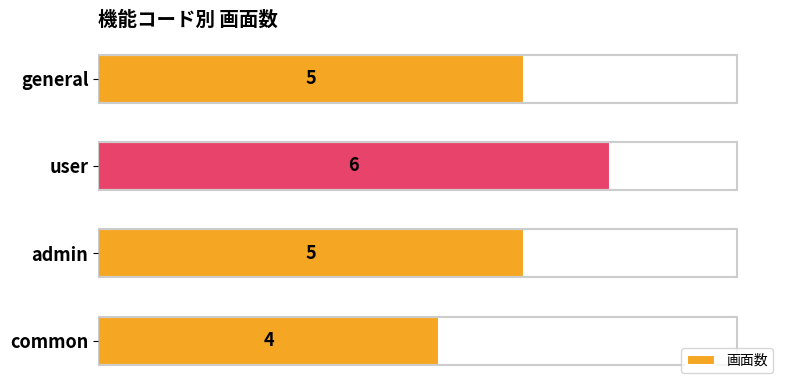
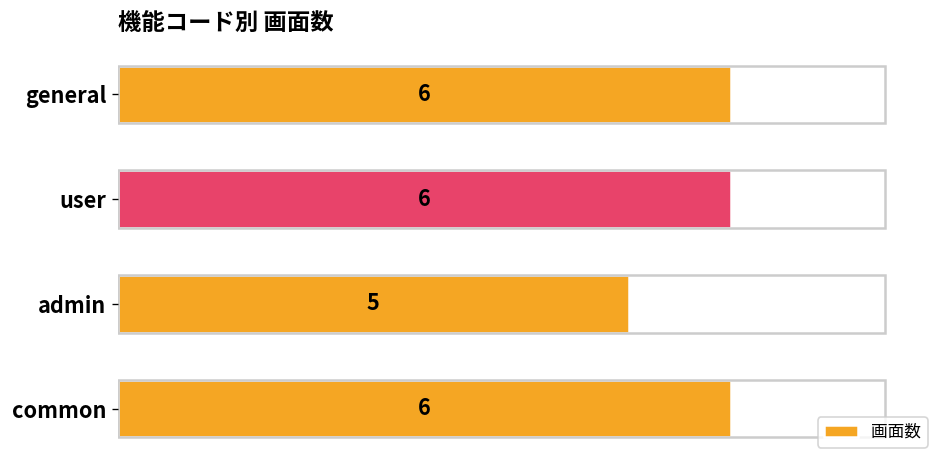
画面数, general: 5 -> 6
画面数, common: 4 -> 6
